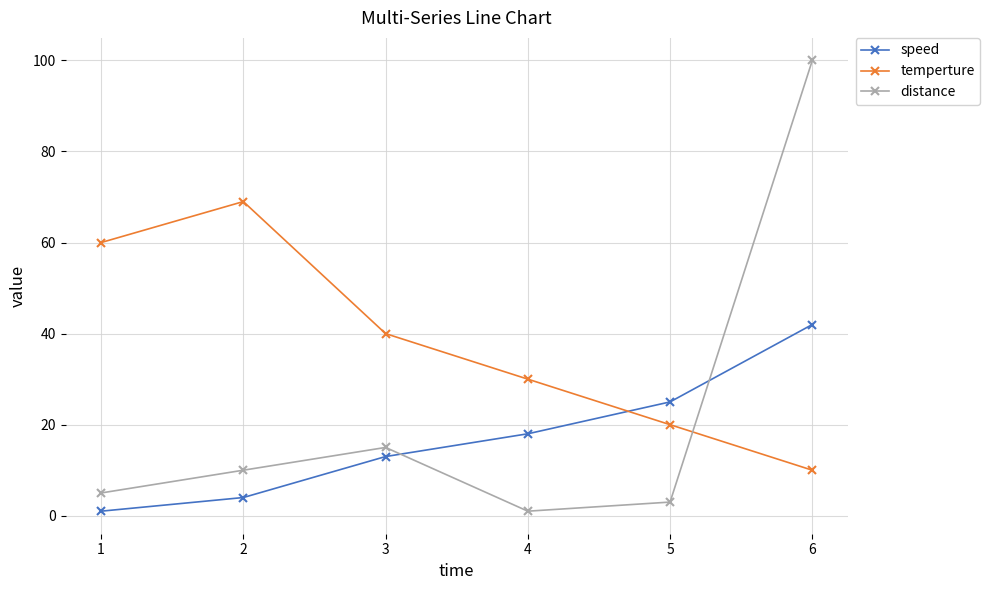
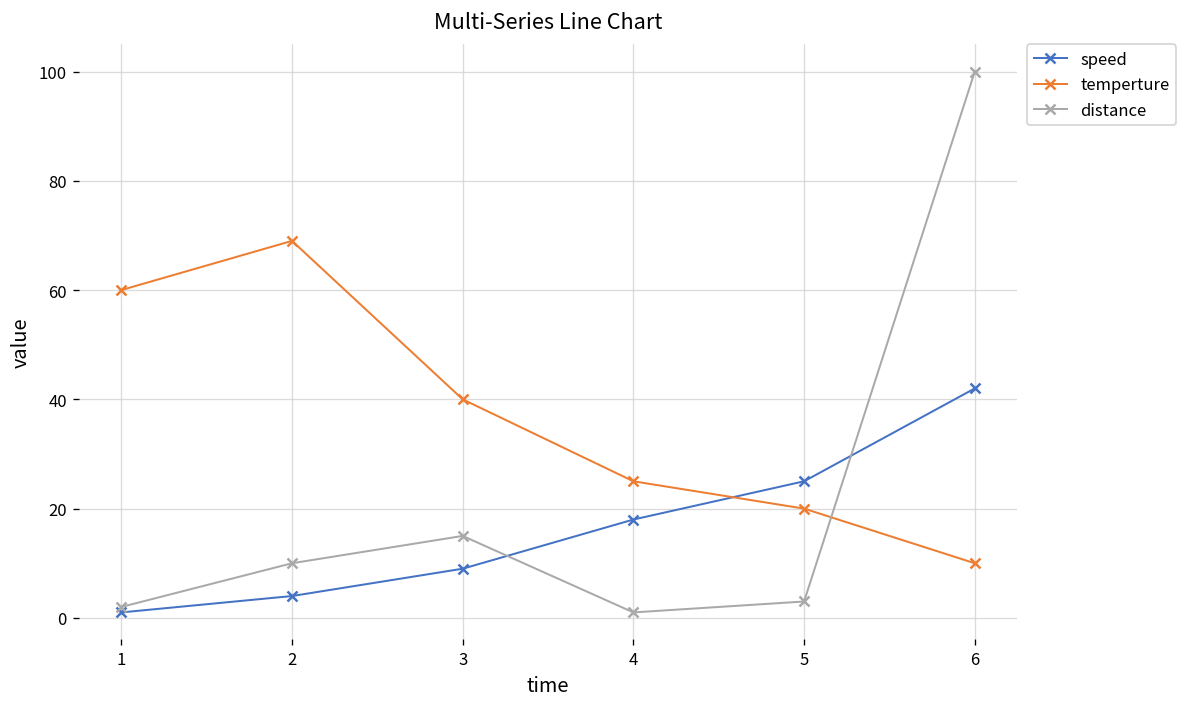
distance, 1: 5 -> 2
speed, 3: 13 -> 9
temperture, 4: 30 -> 25
